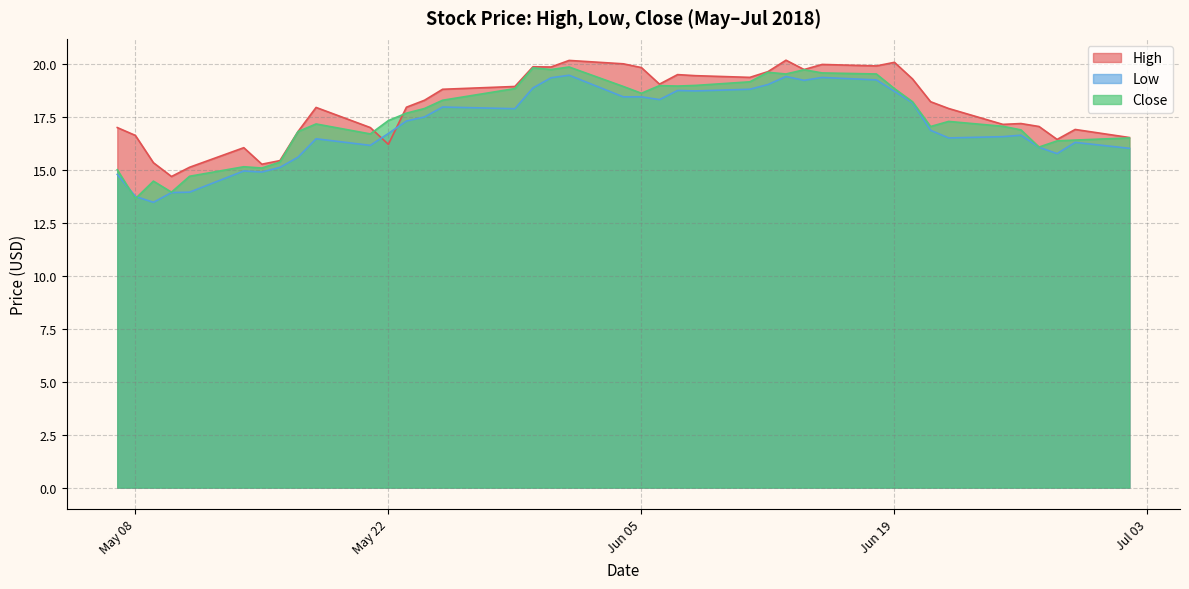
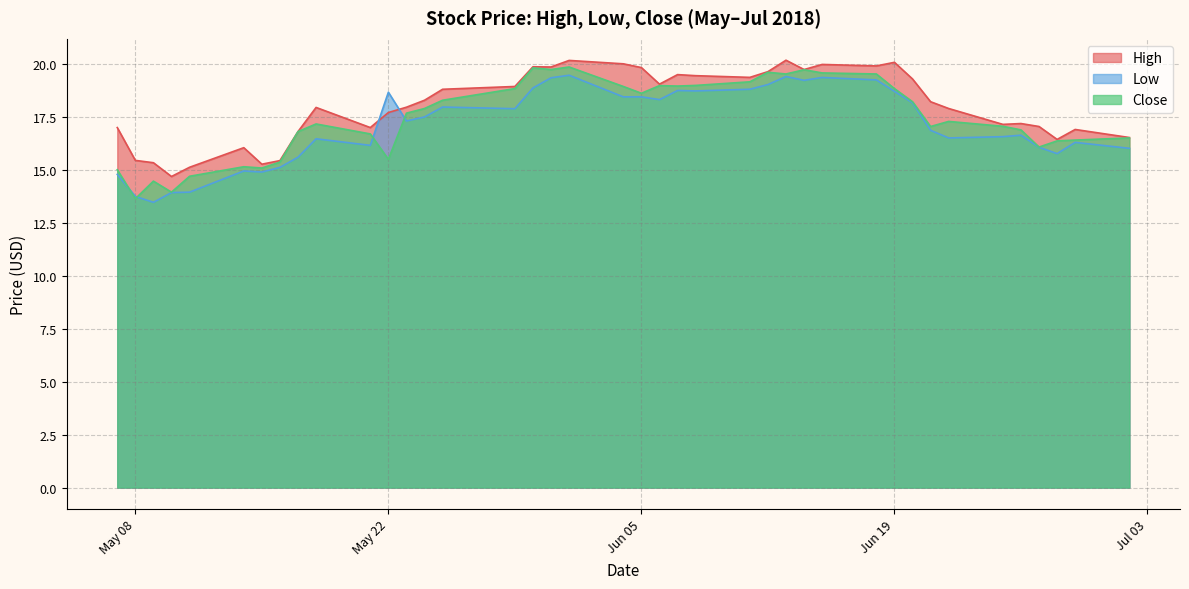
High, May 08: 16.6 -> 15.5
High, May 22: 16.2 -> 17.7
Low, May 22: 16.7 -> 18.7
Close, May 22: 17.3 -> 15.5
